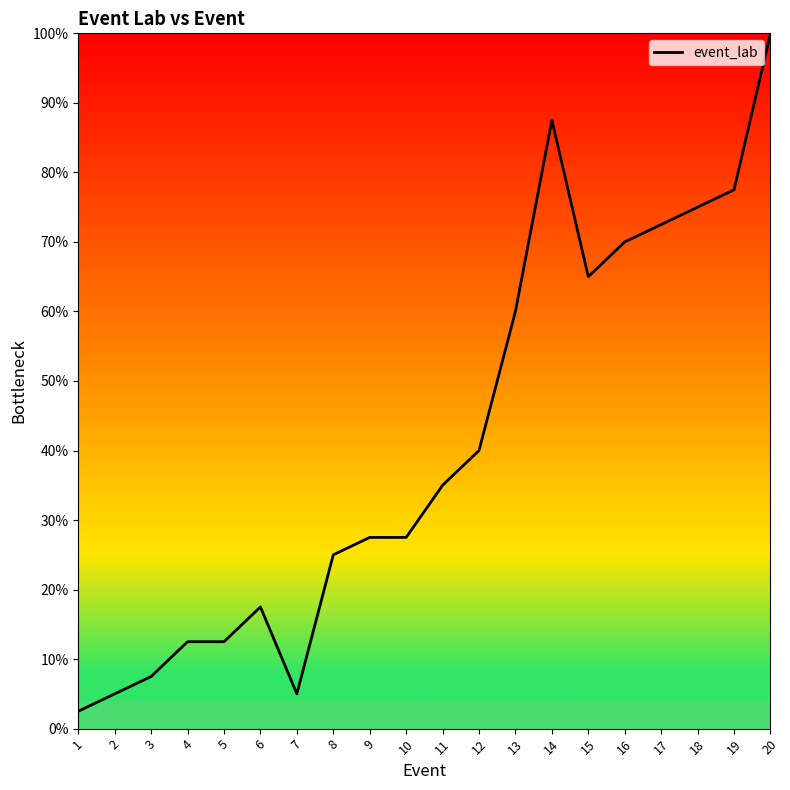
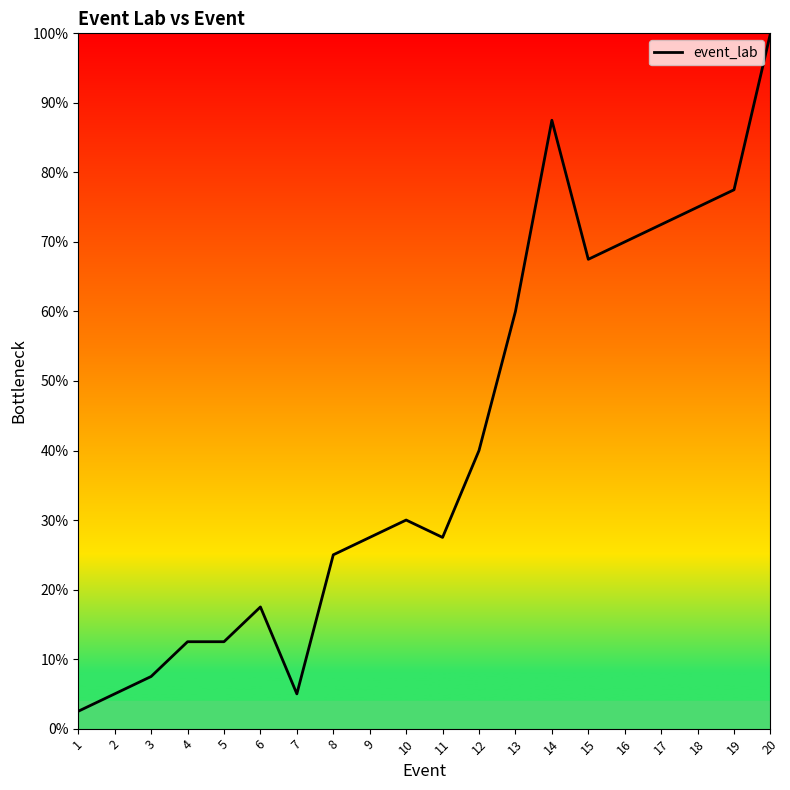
10: 28% -> 30%
11: 35% -> 28%
15: 65% -> 68%
